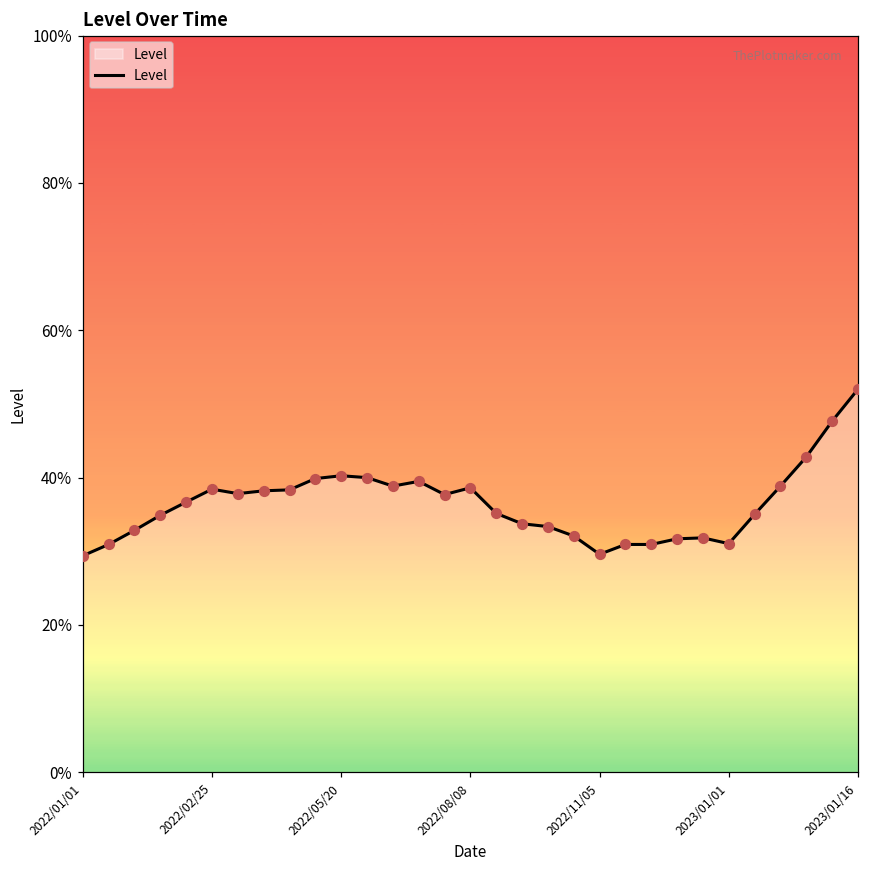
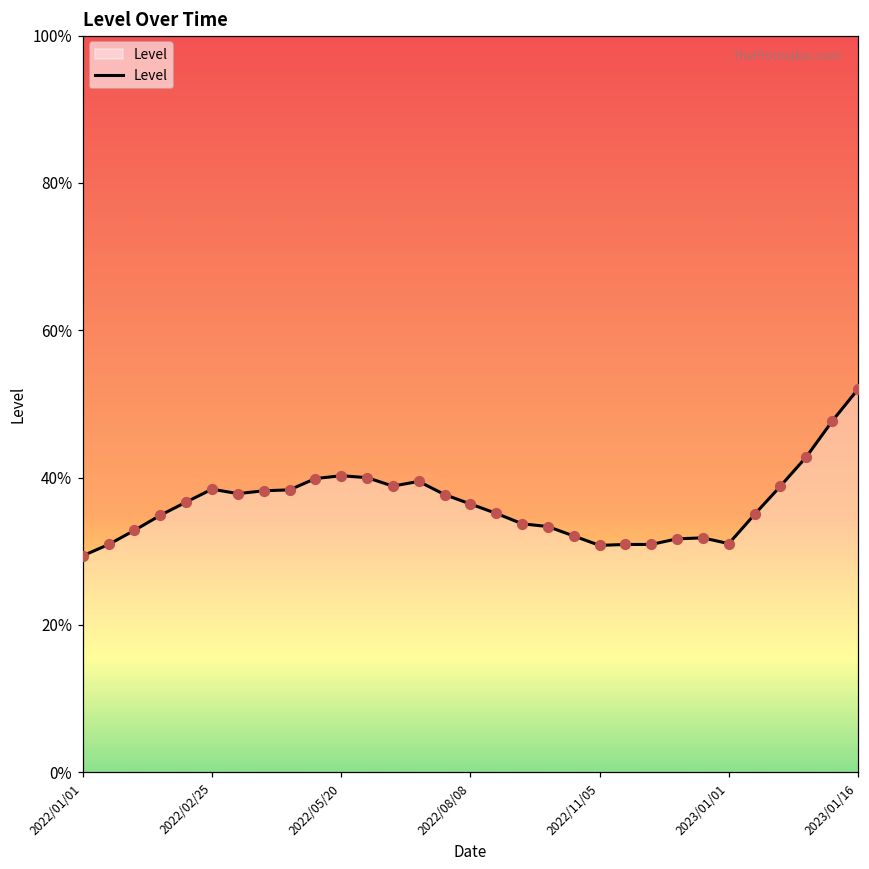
2022/08/08: 39% -> 36%
2022/11/05: 30% -> 31%
